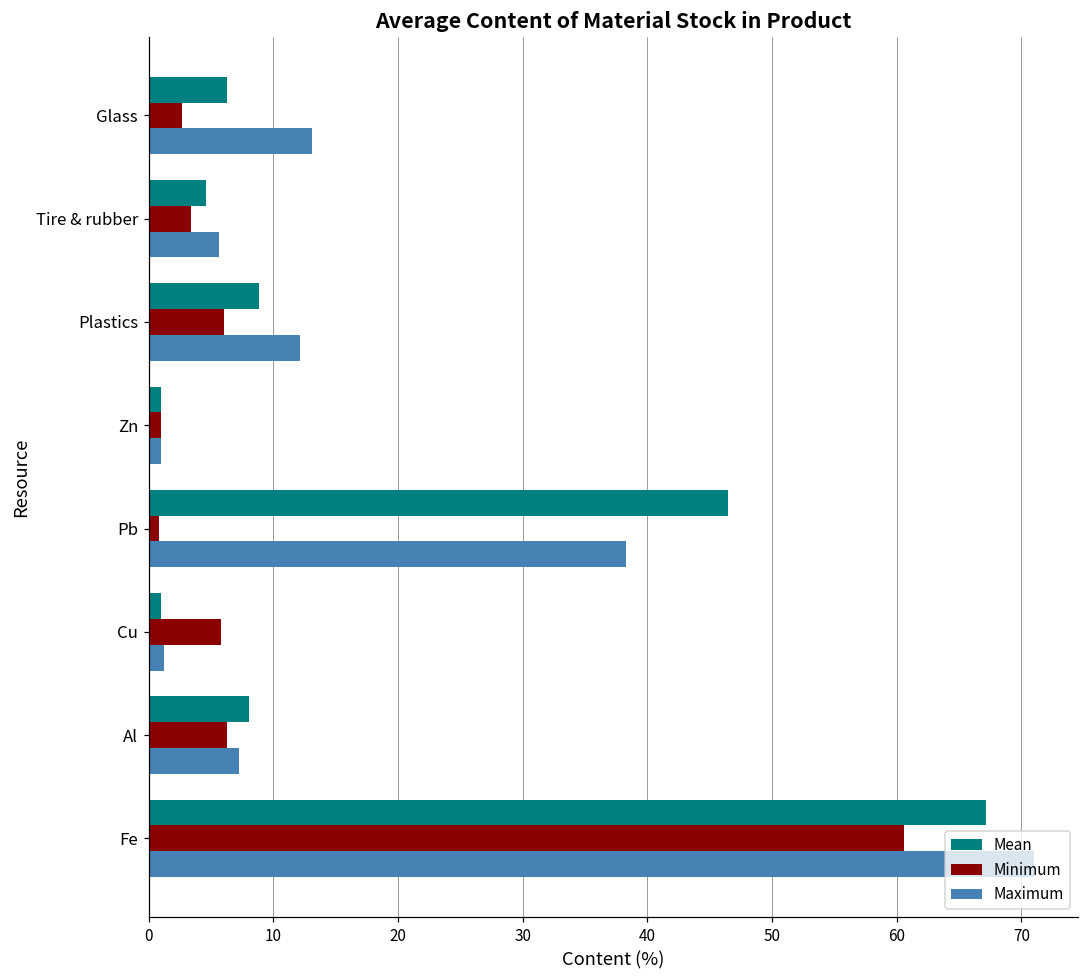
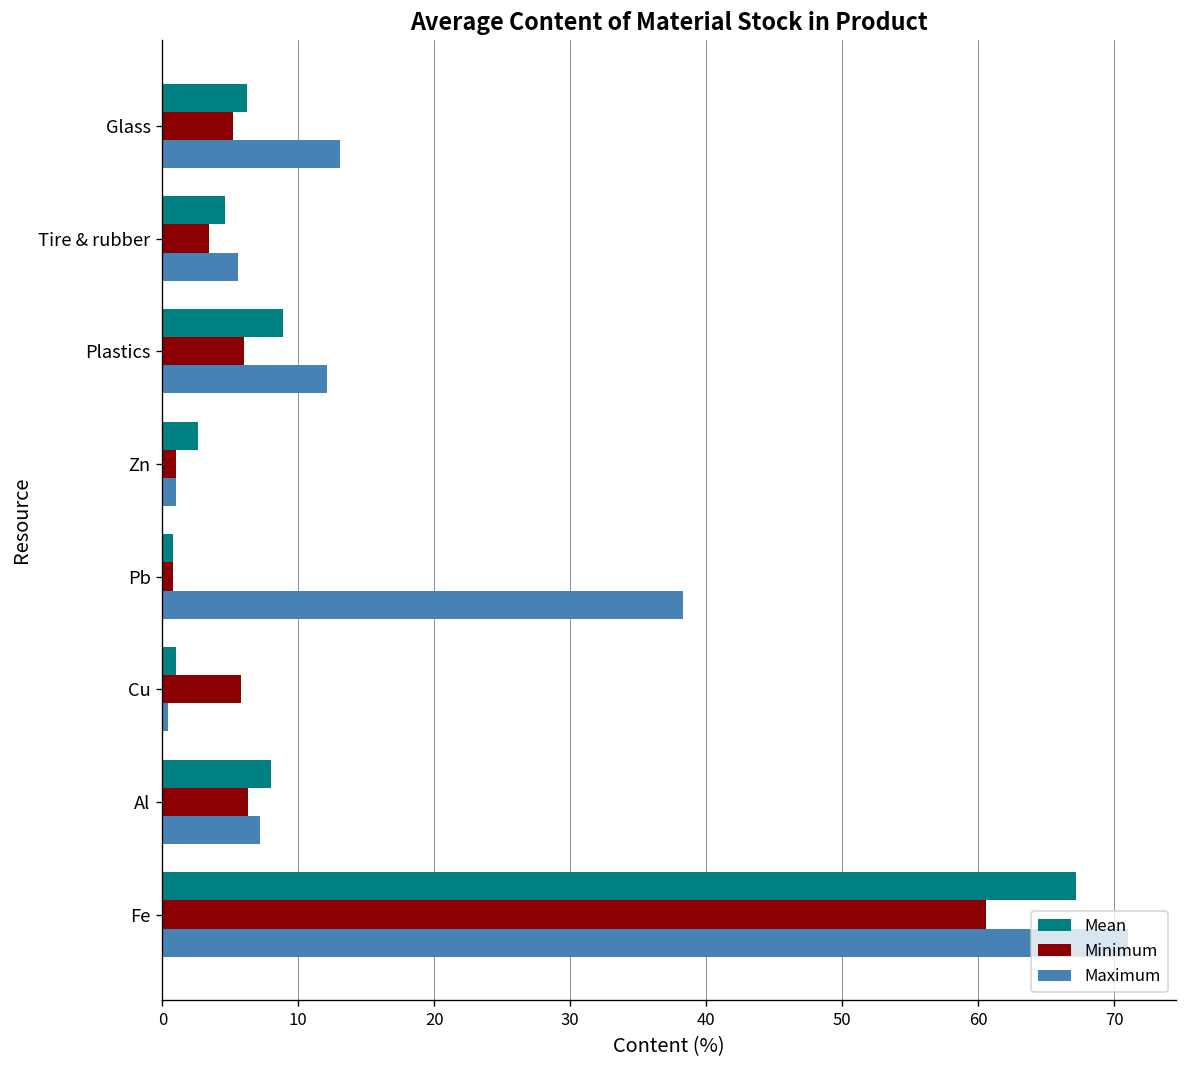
Minimum, Glass: 2.7 -> 5.2
Mean, Zn: 1.0 -> 2.6
Mean, Pb: 46.5 -> 0.8
Maximum, Cu: 1.2 -> 0.4
